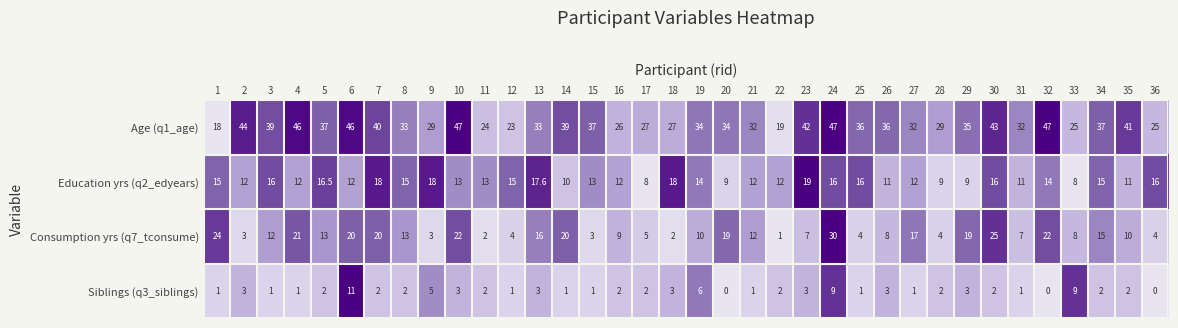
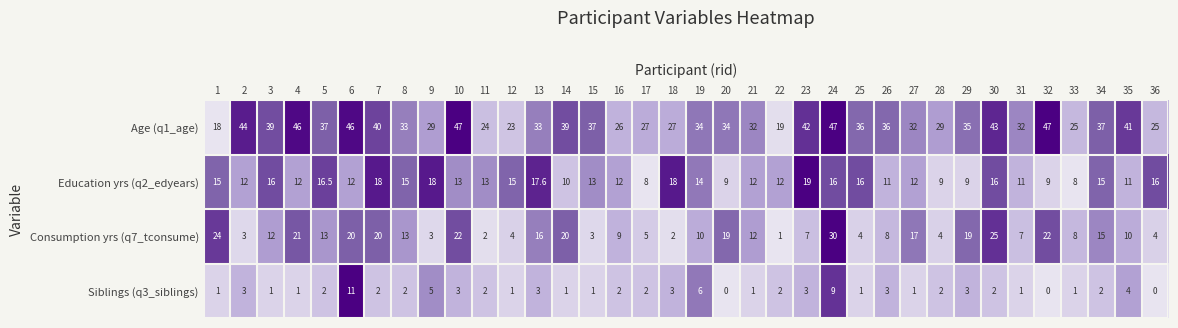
Education yrs (q2_edyears), 32: 14 -> 9
Siblings (q3_siblings), 33: 9 -> 1
Siblings (q3_siblings), 35: 2 -> 4
